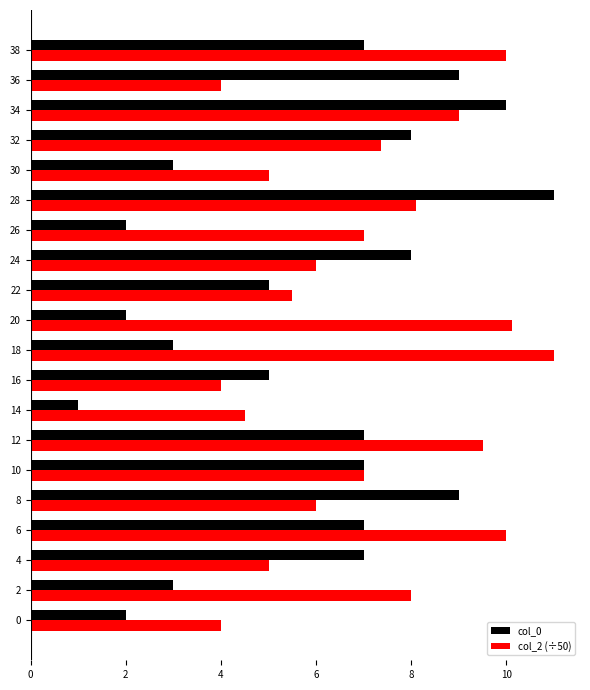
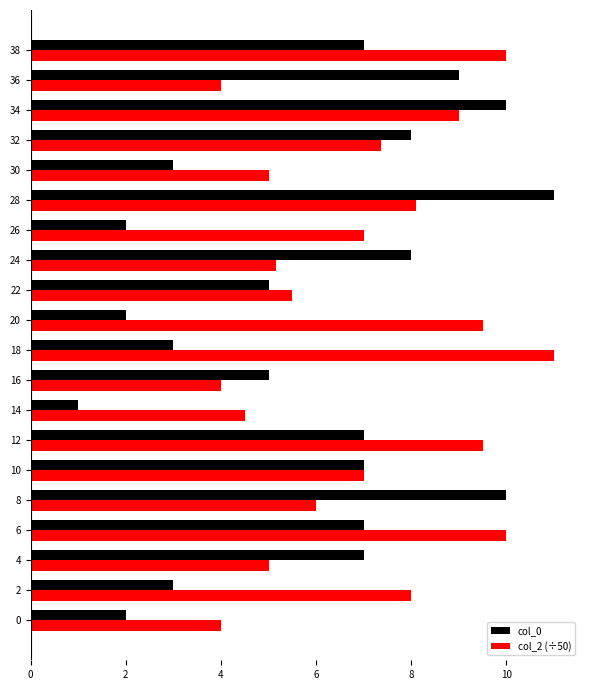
col_2 (÷50), 24: 6.0 -> 5.2
col_2 (÷50), 20: 10.1 -> 9.5
col_0, 8: 9 -> 10
